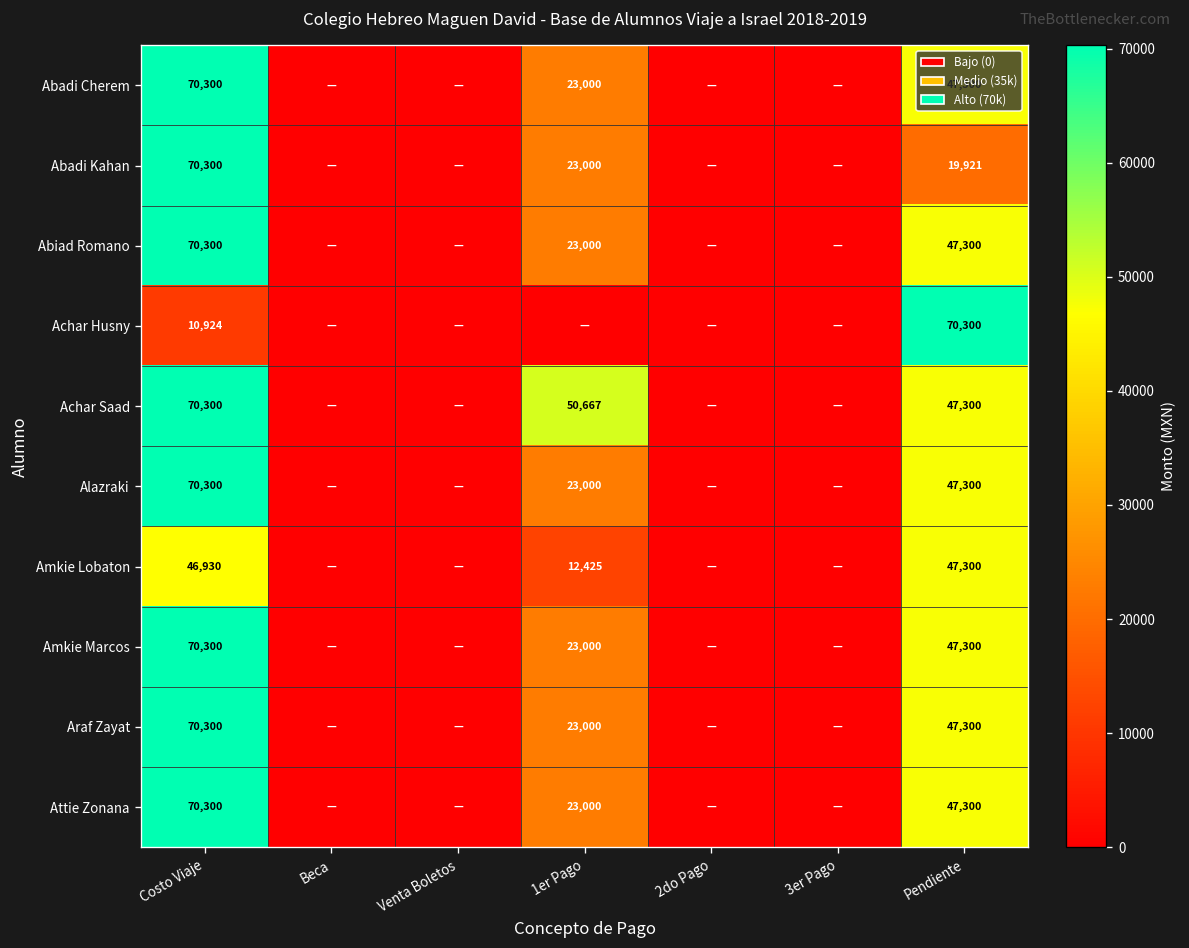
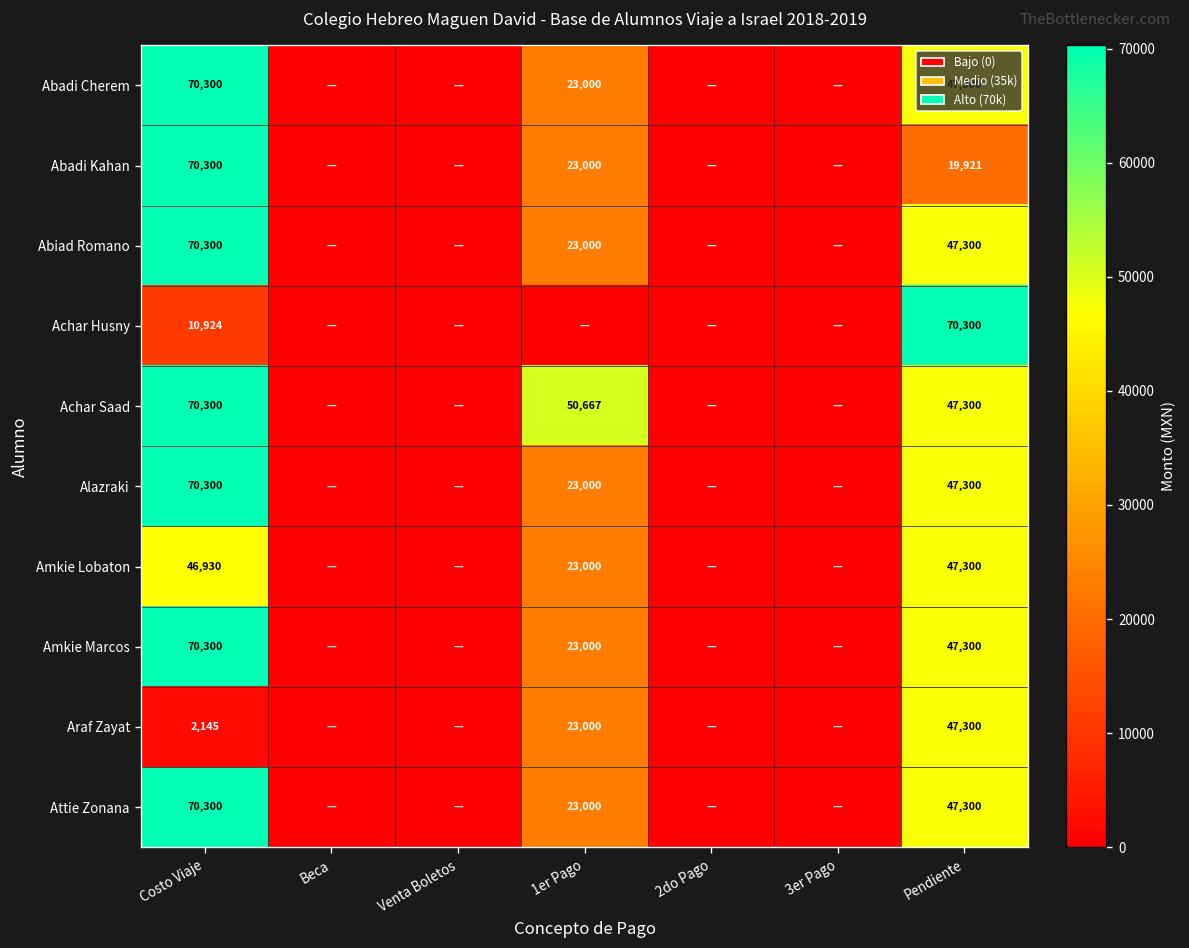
Amkie Lobaton, 1er Pago: 12,425 -> 23,000
Araf Zayat, Costo Viaje: 70,300 -> 2,145
